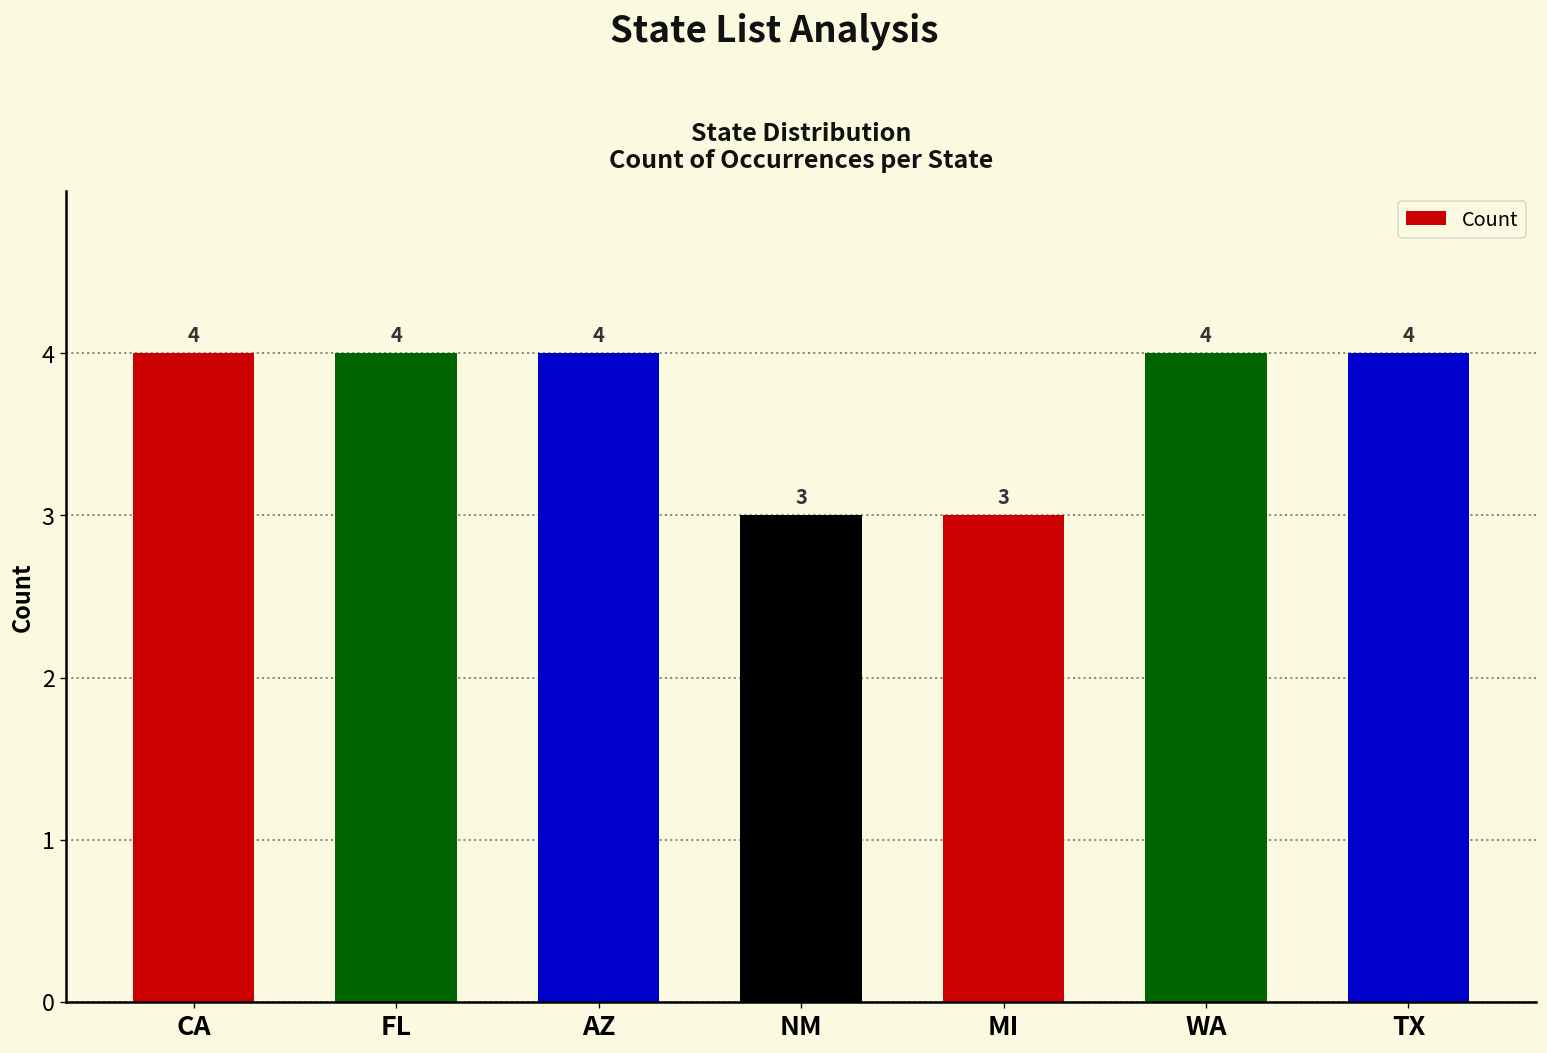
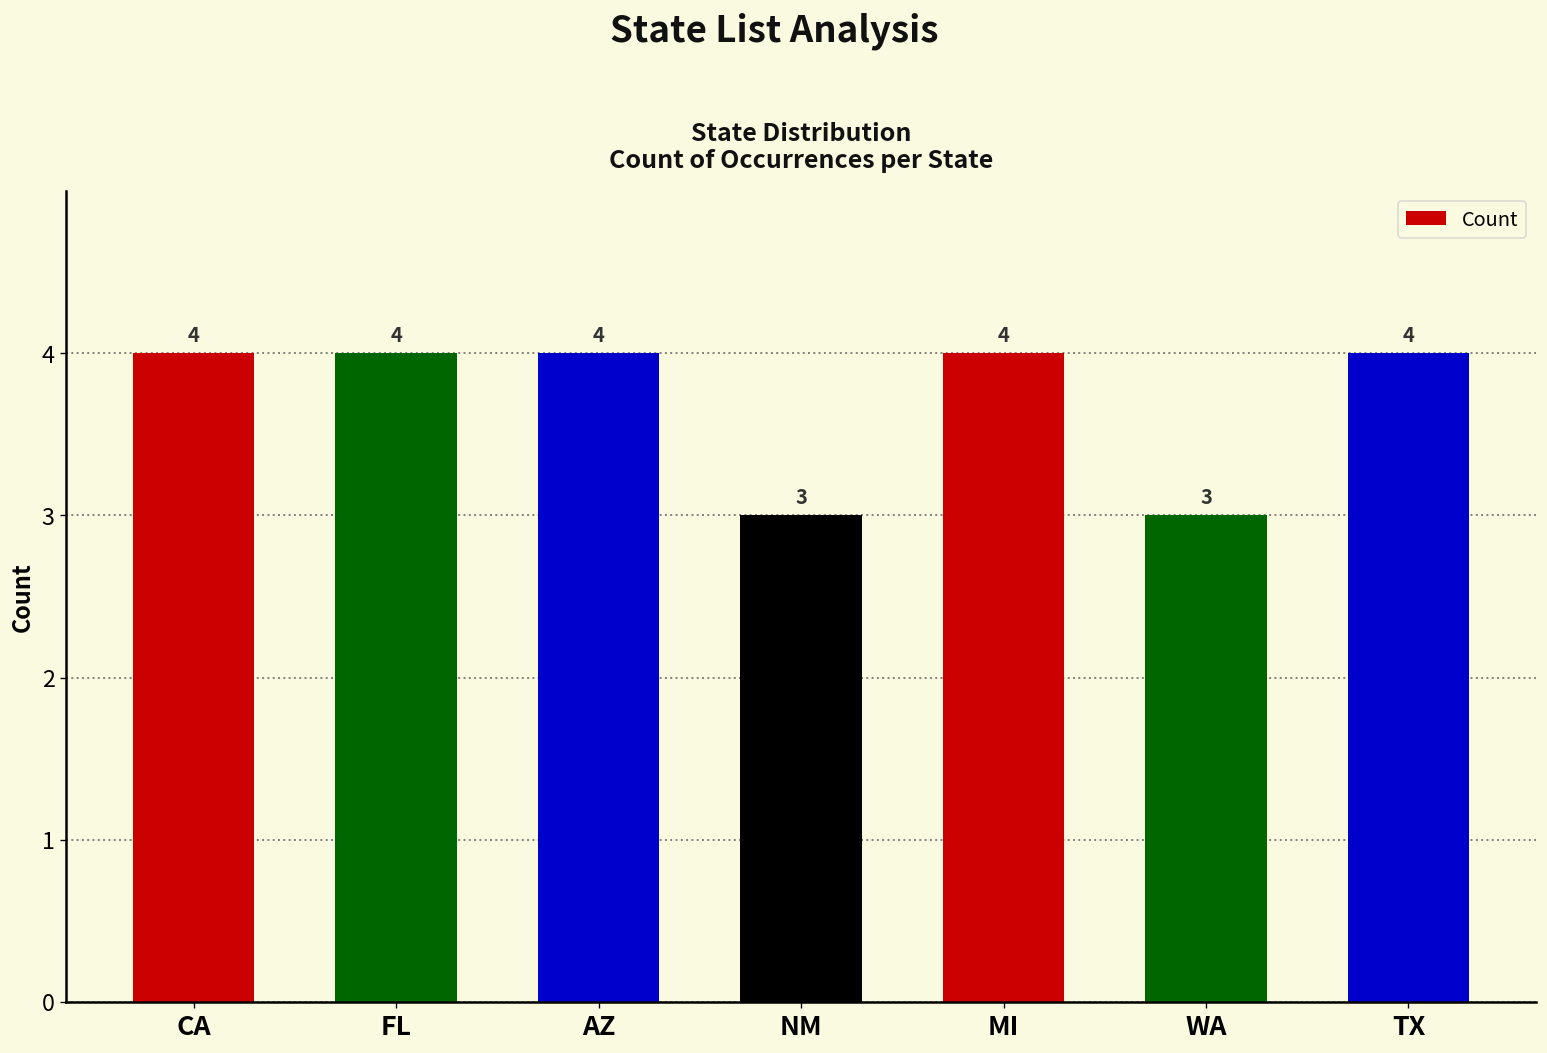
MI: 3 -> 4
WA: 4 -> 3
